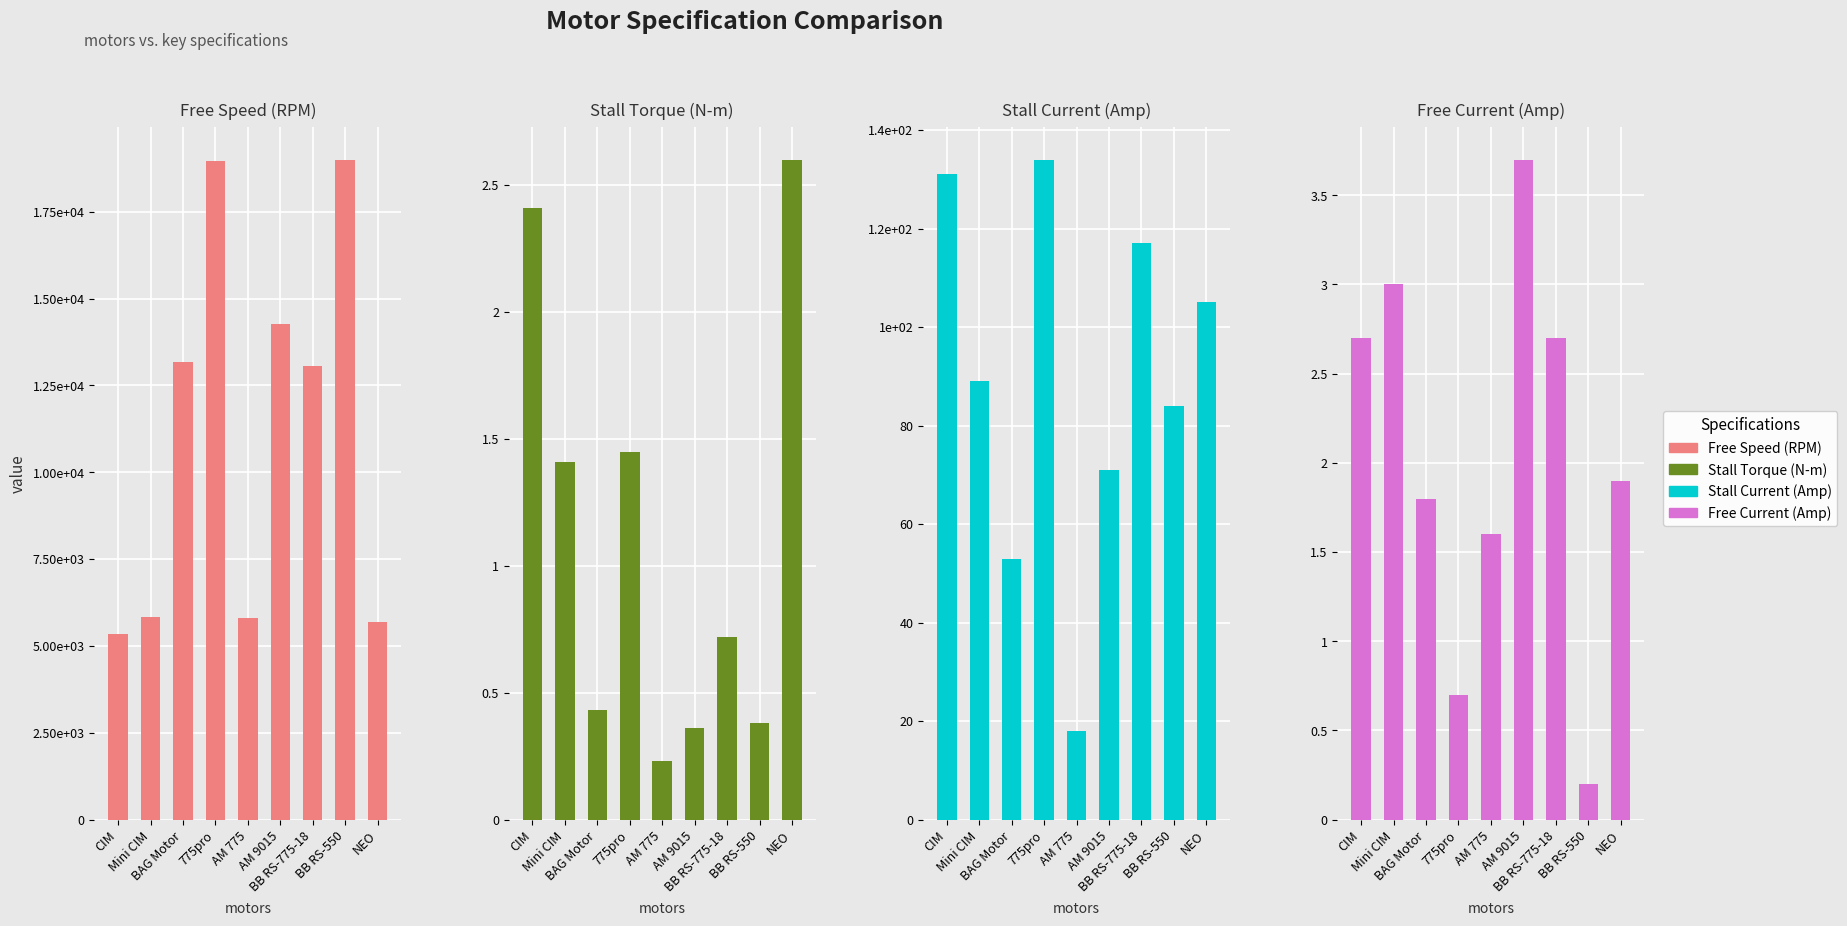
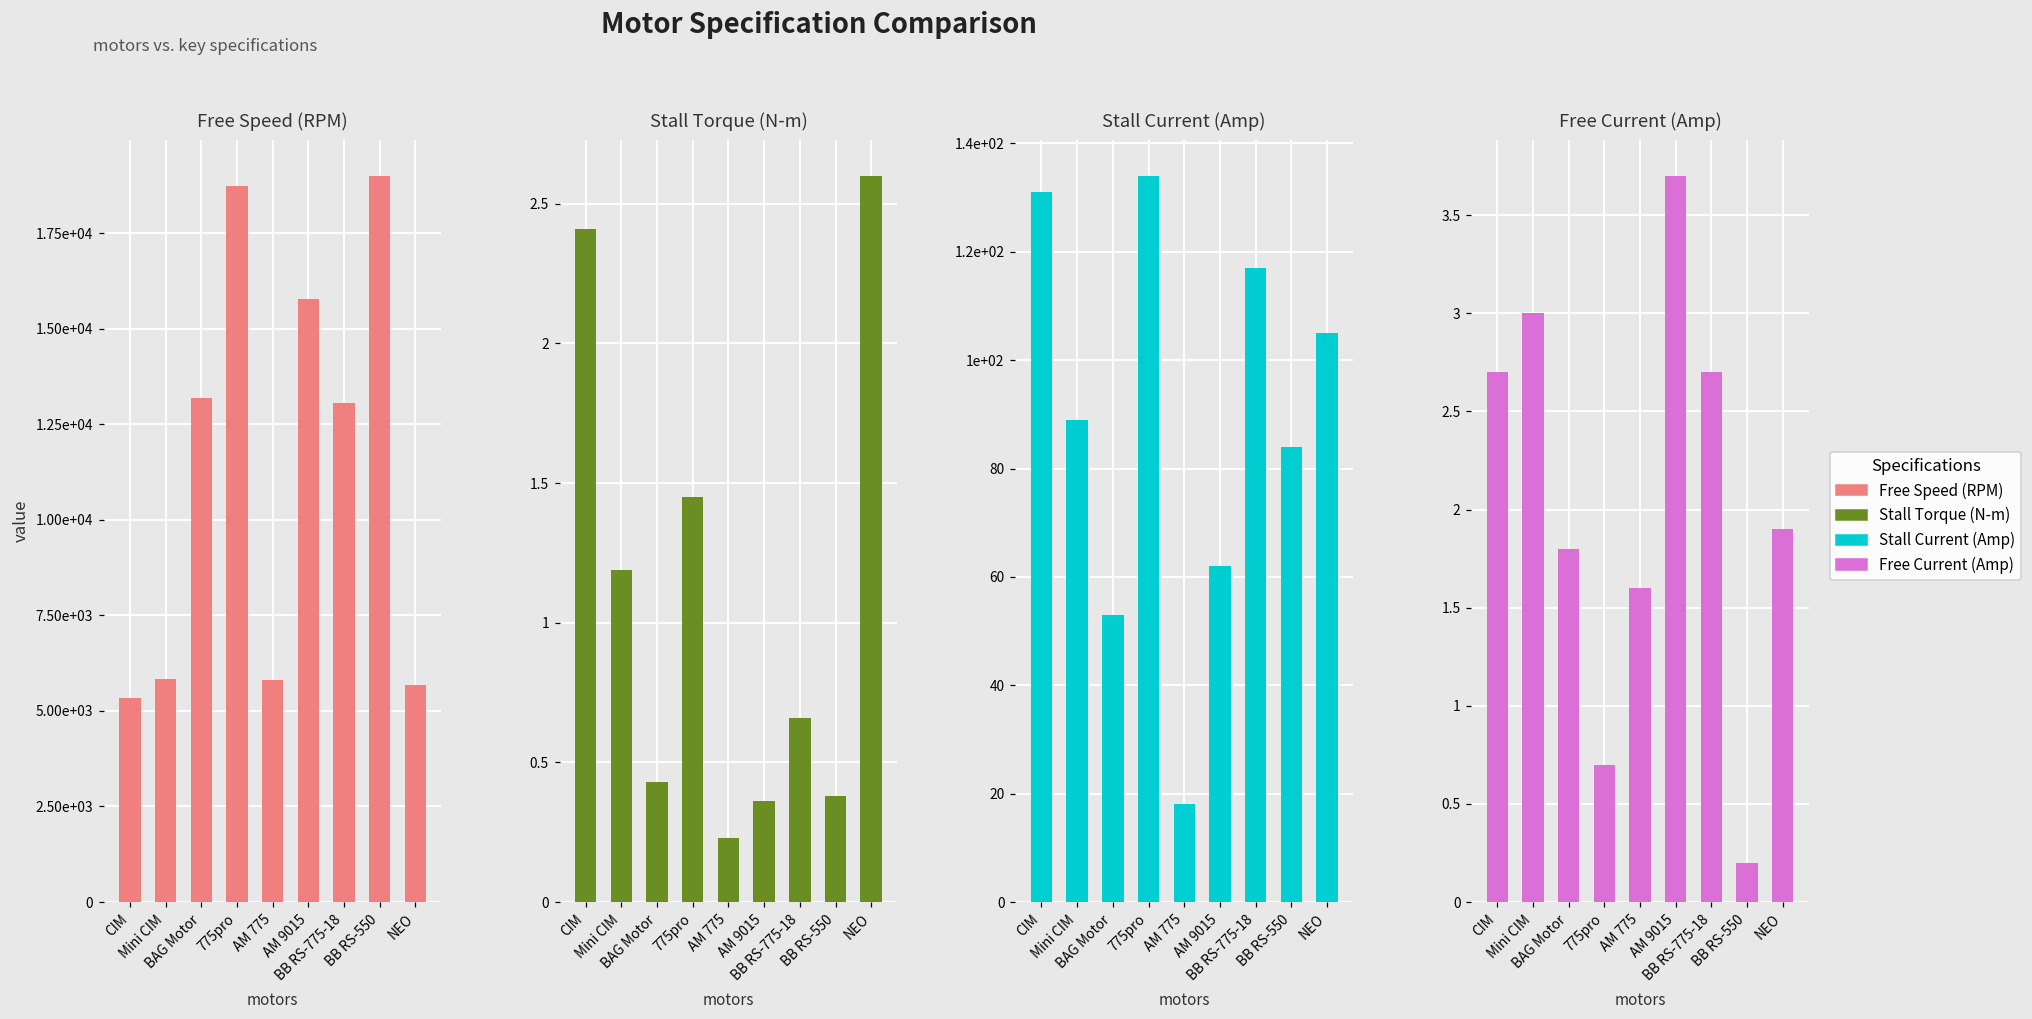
Free Speed (RPM), 775pro: 19000 -> 18700
Free Speed (RPM), AM 9015: 14300 -> 15800
Stall Torque (N-m), Mini CIM: 1.41 -> 1.19
Stall Torque (N-m), BB RS-775-18: 0.72 -> 0.66
Stall Current (Amp), AM 9015: 71 -> 62
